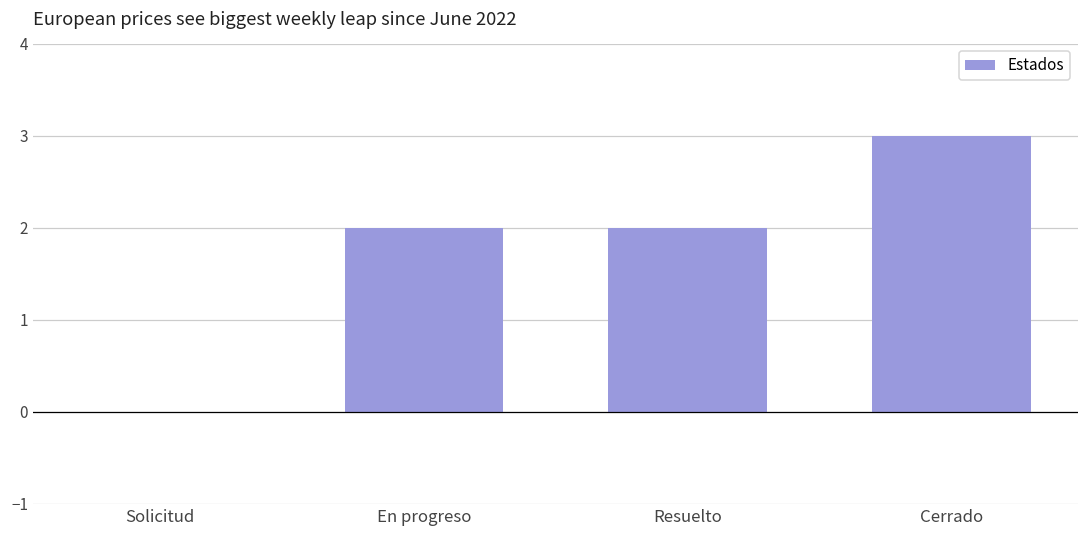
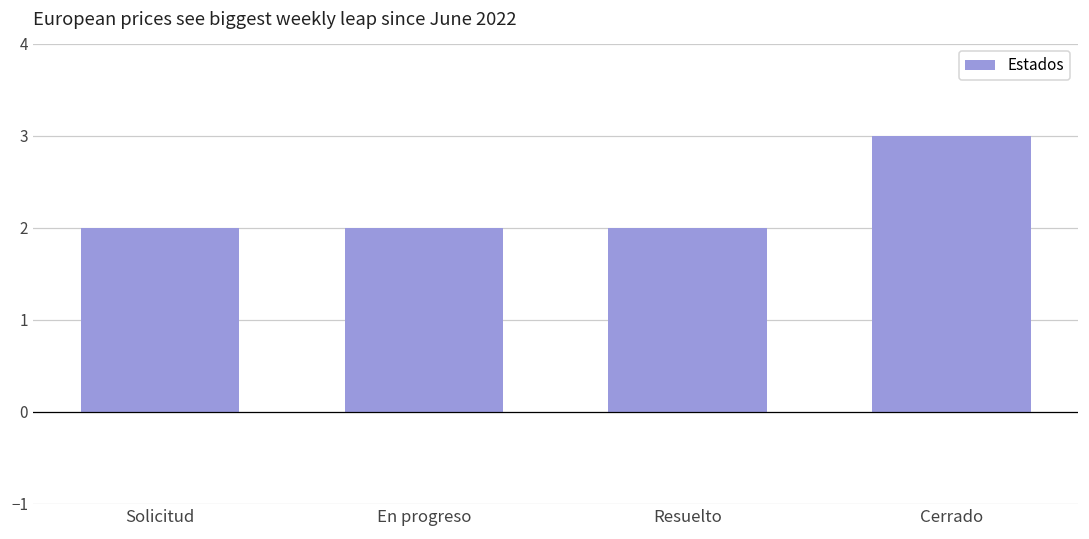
Solicitud: 0 -> 2
